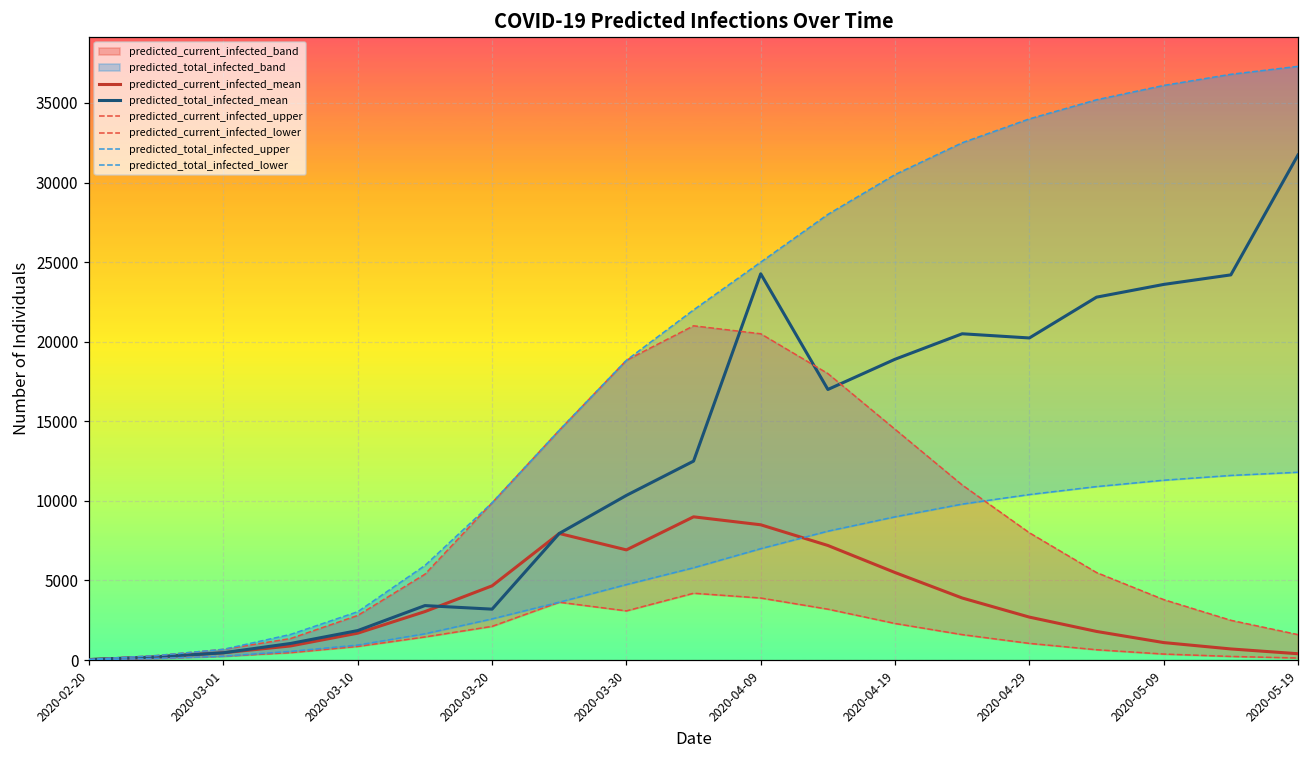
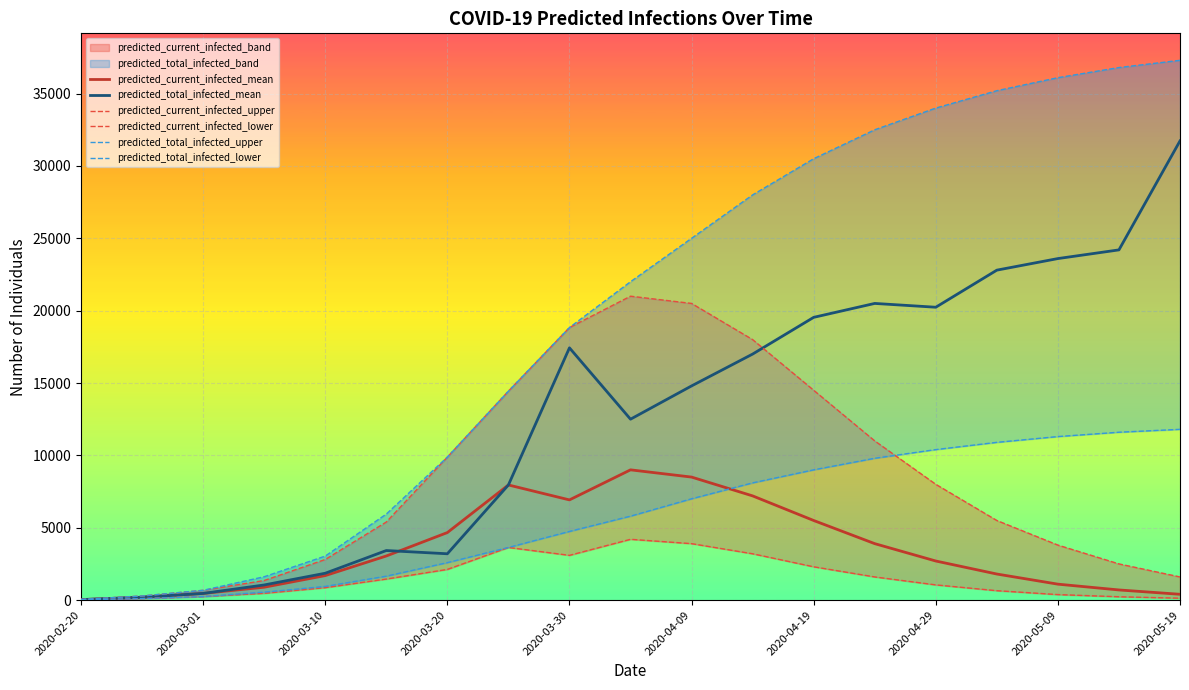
predicted_total_infected_mean, 2020-03-30: 10300 -> 17400
predicted_total_infected_mean, 2020-04-09: 24300 -> 14800
predicted_total_infected_mean, 2020-04-19: 18900 -> 19500
